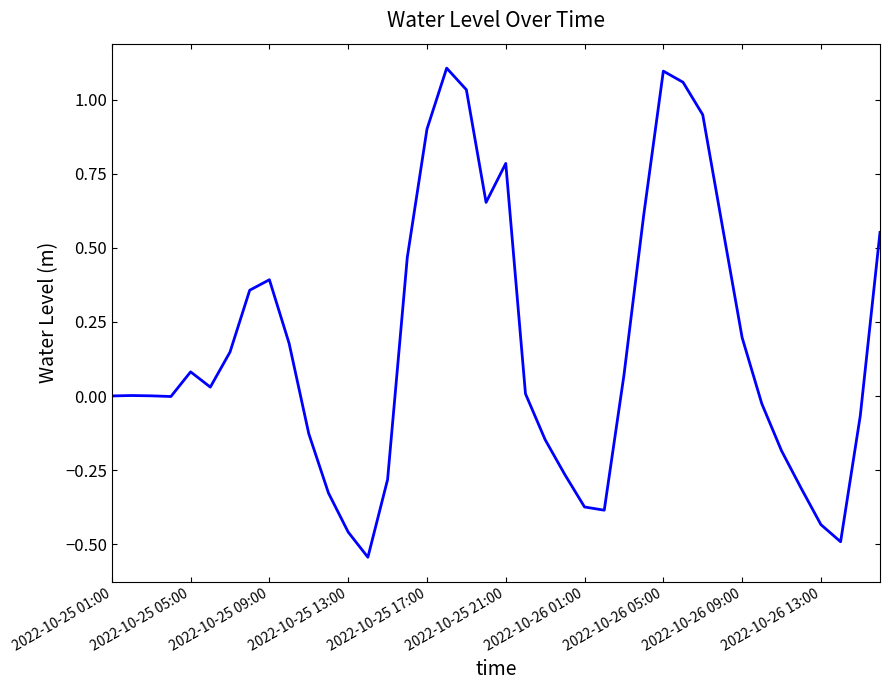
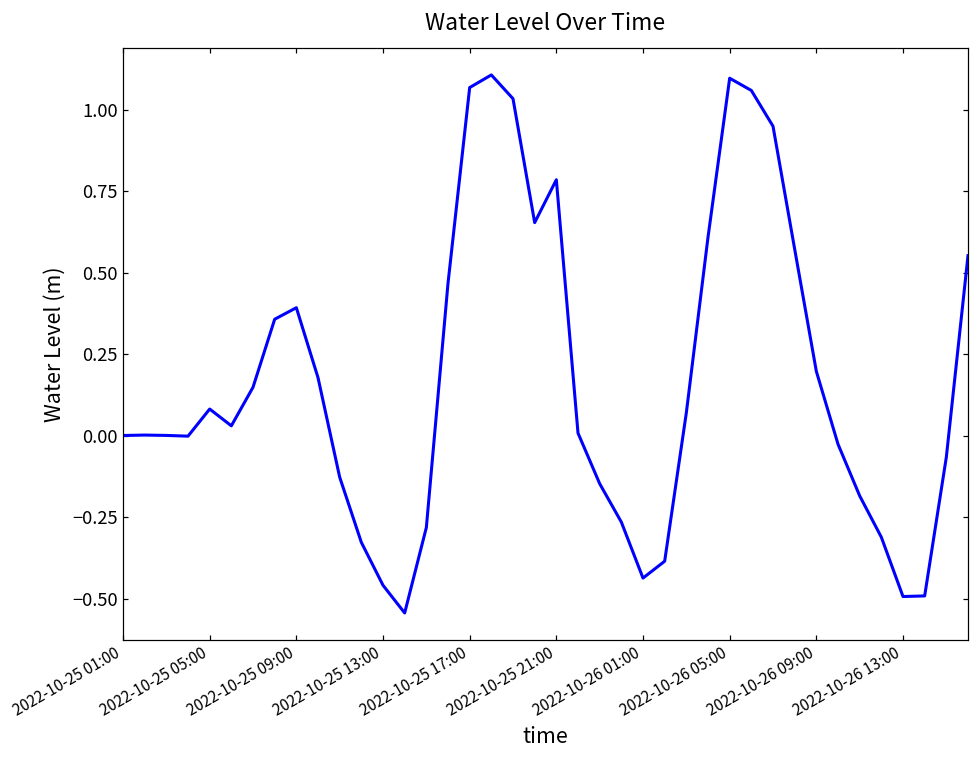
2022-10-25 17:00: 0.90 -> 1.07
2022-10-26 01:00: -0.37 -> -0.44
2022-10-26 13:00: -0.43 -> -0.49
